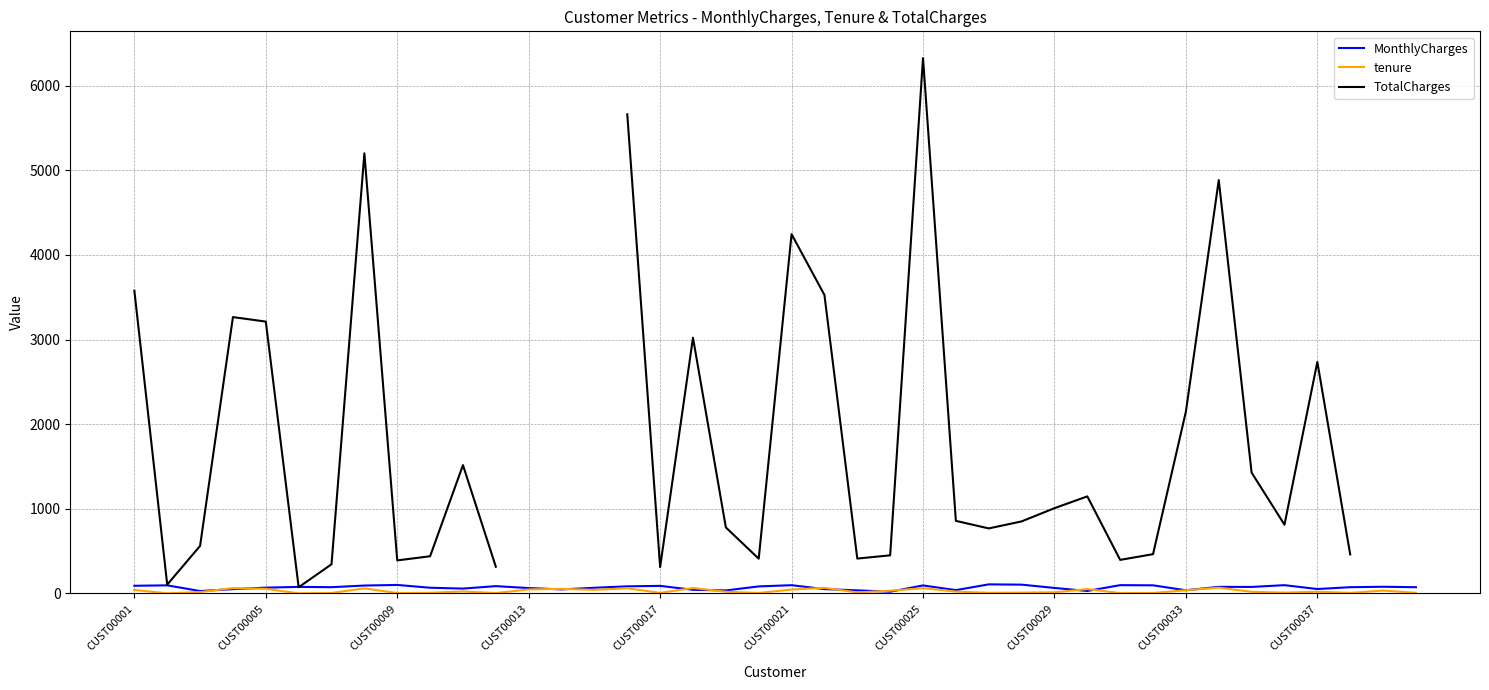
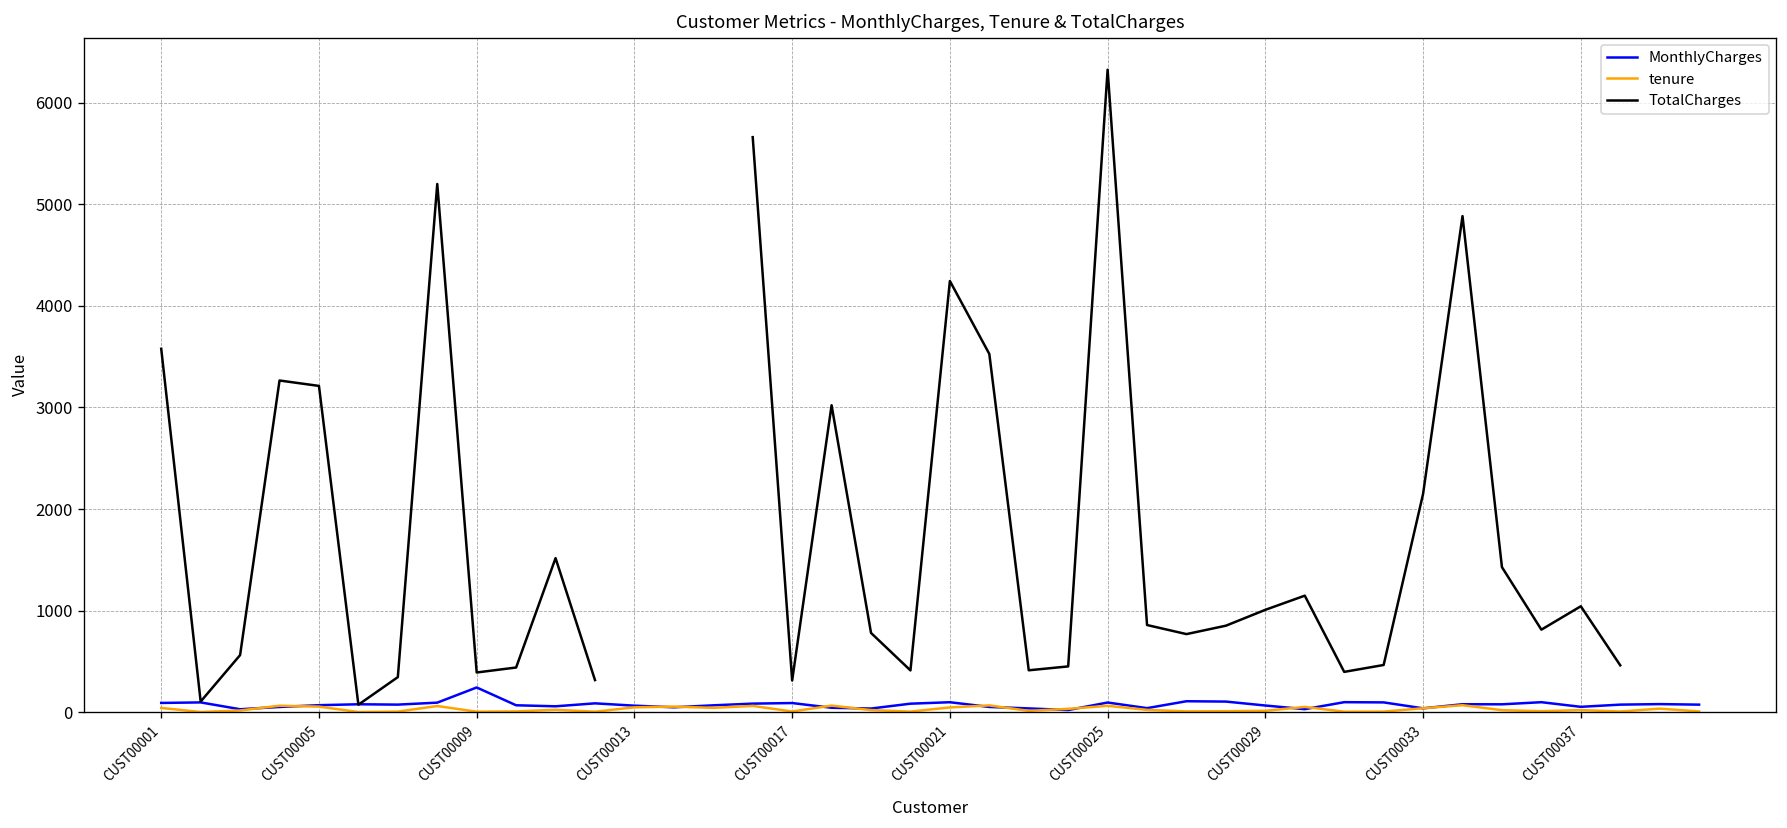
MonthlyCharges, CUST00009: 100 -> 200
TotalCharges, CUST00037: 2700 -> 1000
